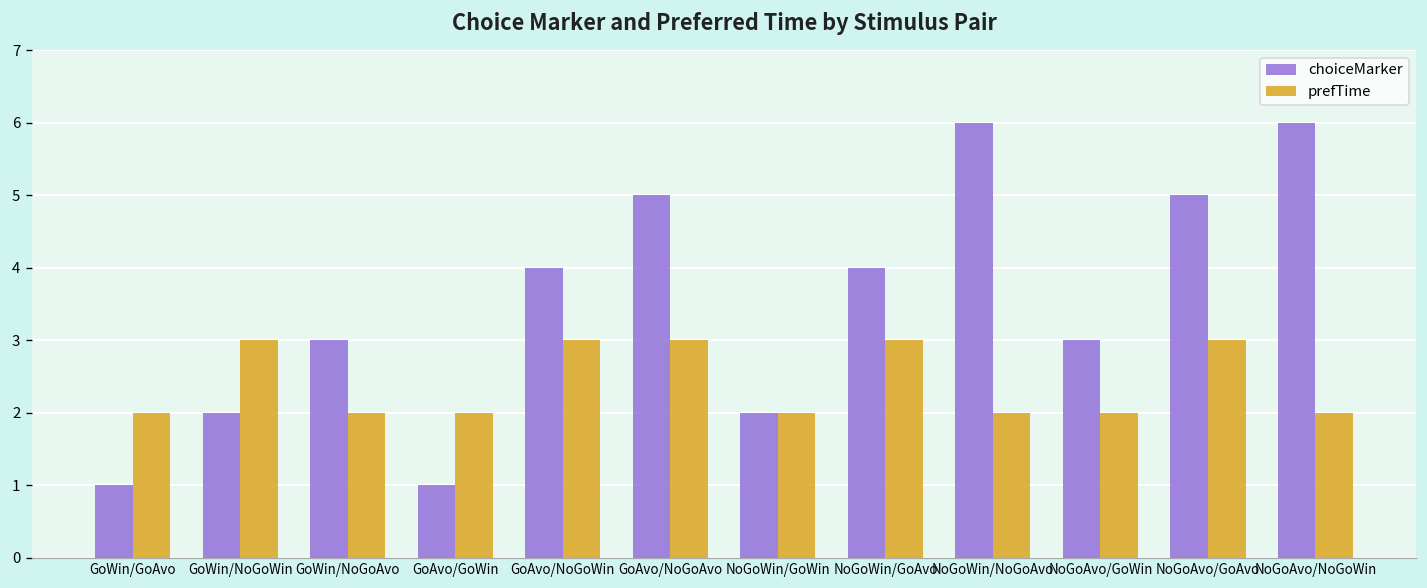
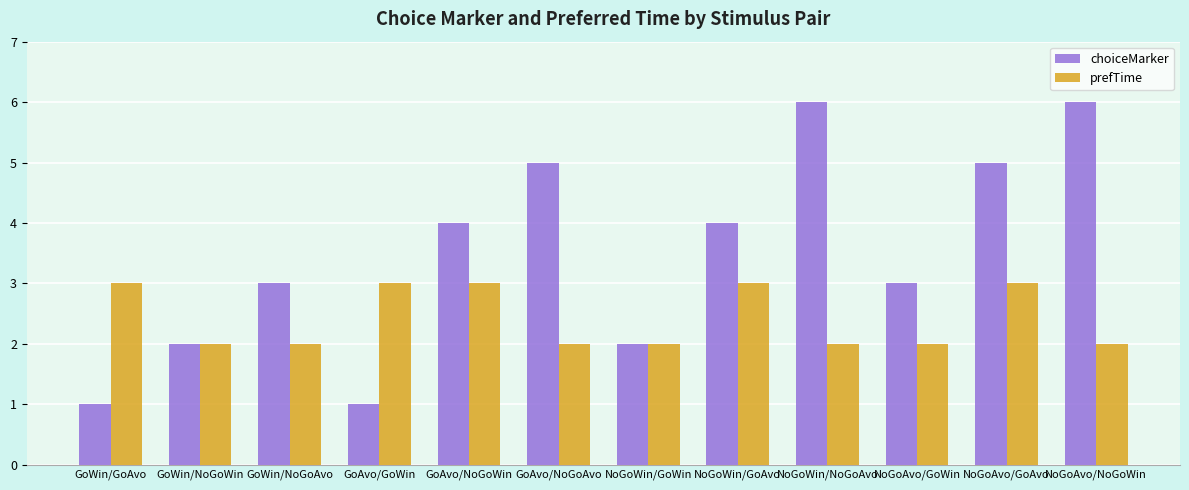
prefTime, GoWin/GoAvo: 2 -> 3
prefTime, GoWin/NoGoWin: 3 -> 2
prefTime, GoAvo/GoWin: 2 -> 3
prefTime, GoAvo/NoGoAvo: 3 -> 2
